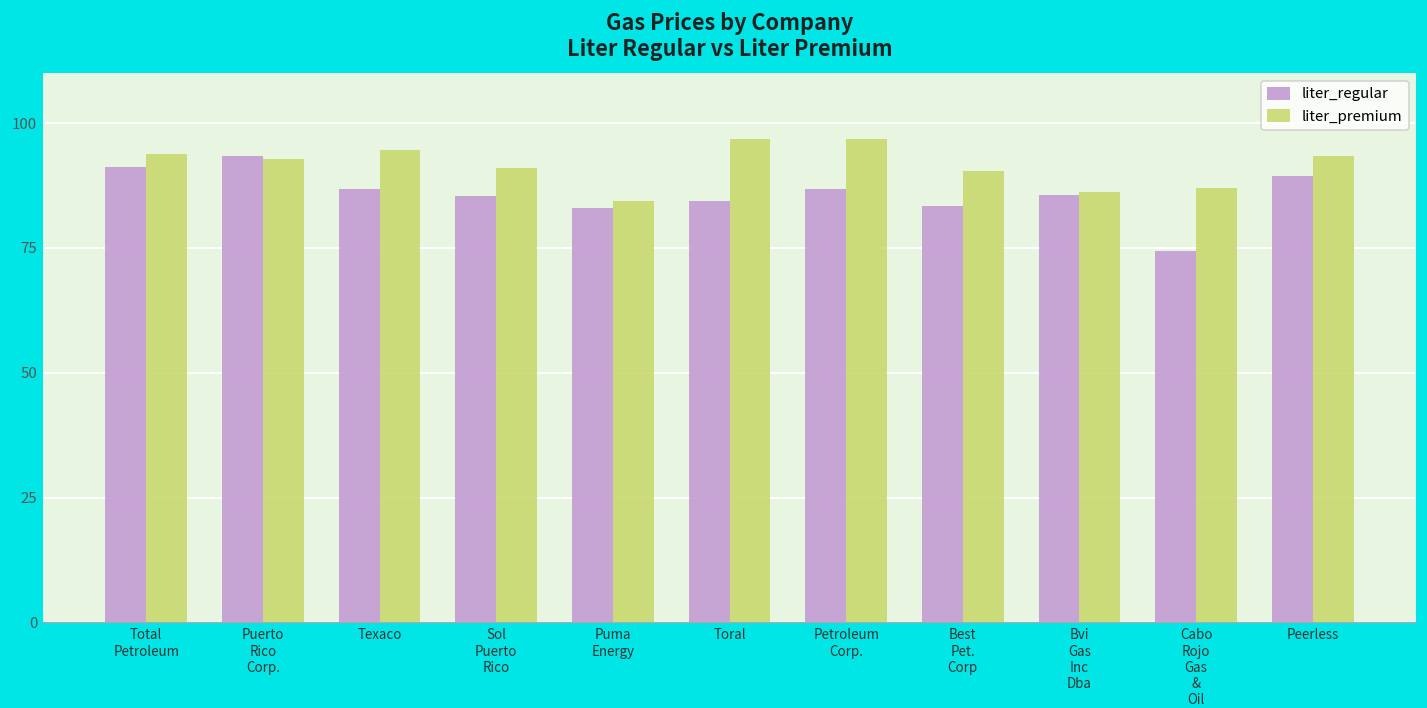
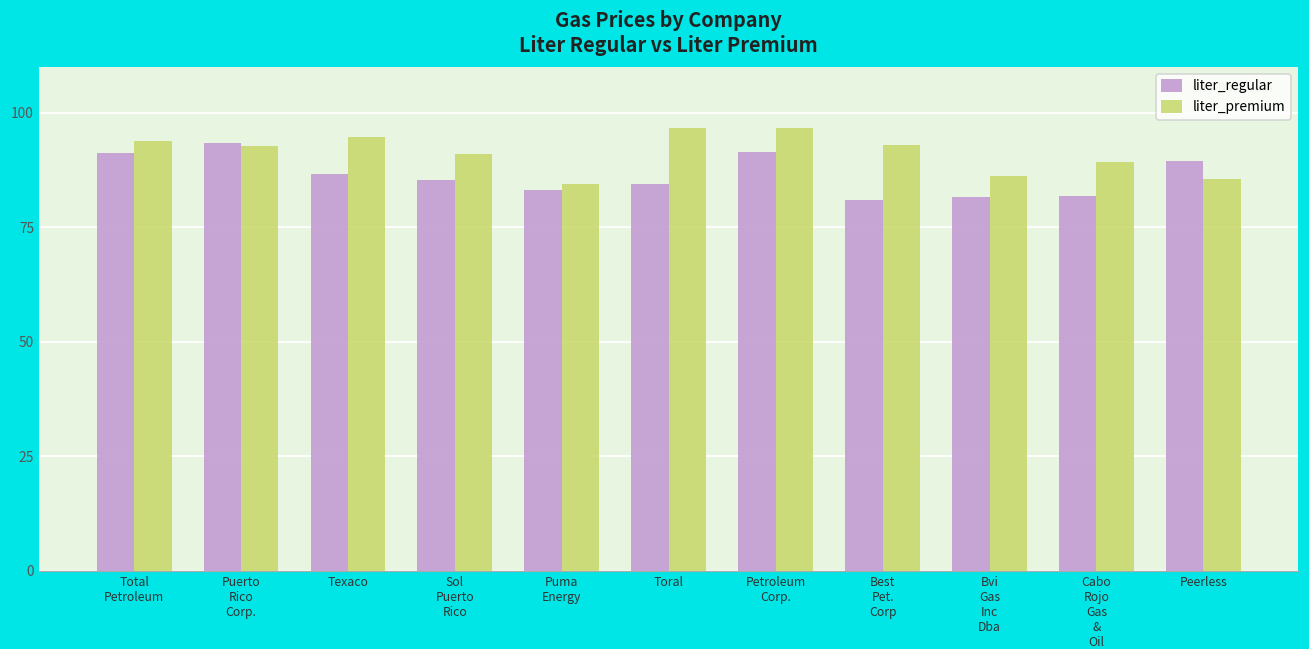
liter_regular, Petroleum Corp.: 87 -> 91
liter_regular, Best Pet. Corp: 83 -> 81
liter_premium, Best Pet. Corp: 90 -> 93
liter_regular, Bvi Gas Inc Dba: 86 -> 82
liter_regular, Cabo Rojo Gas & Oil: 74 -> 82
liter_premium, Cabo Rojo Gas & Oil: 87 -> 89
liter_premium, Peerless: 93 -> 85
